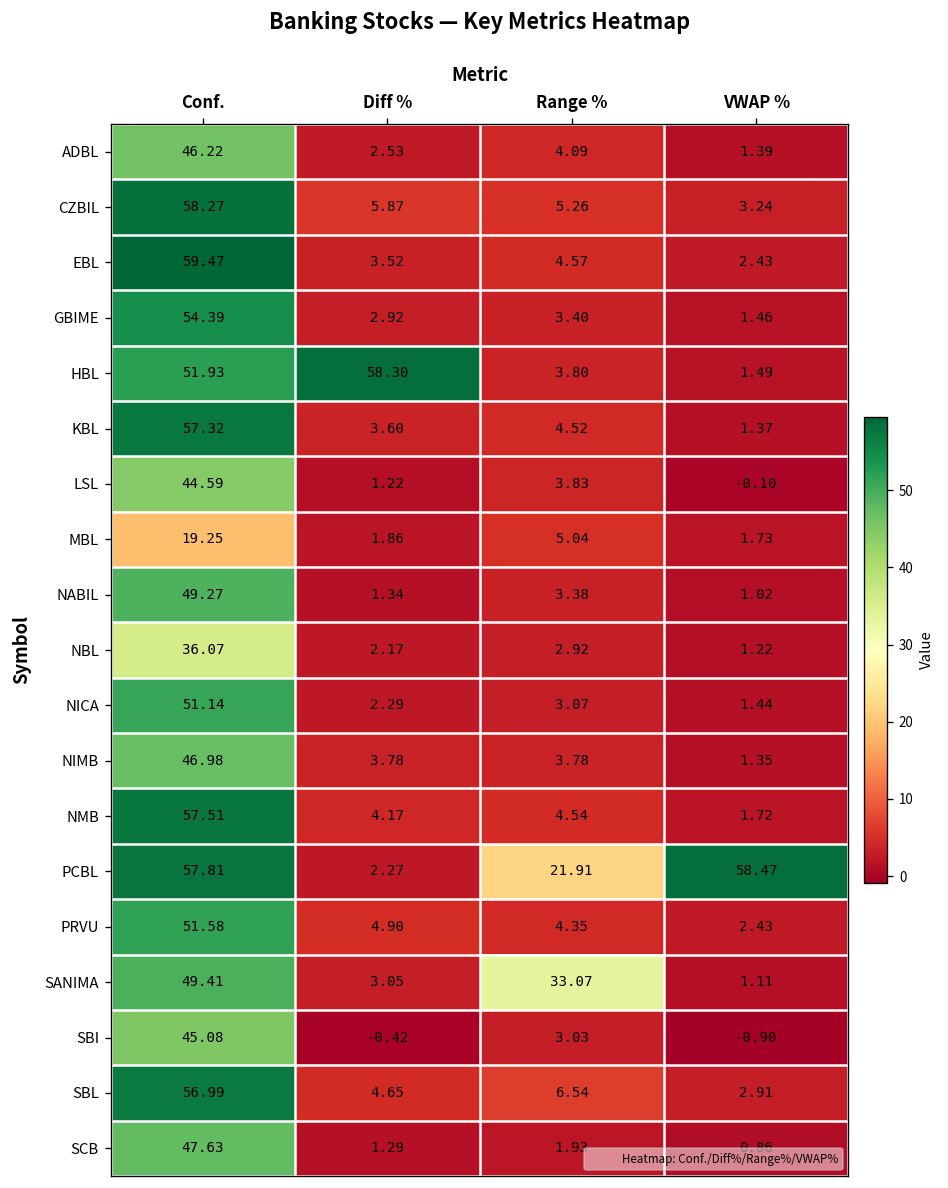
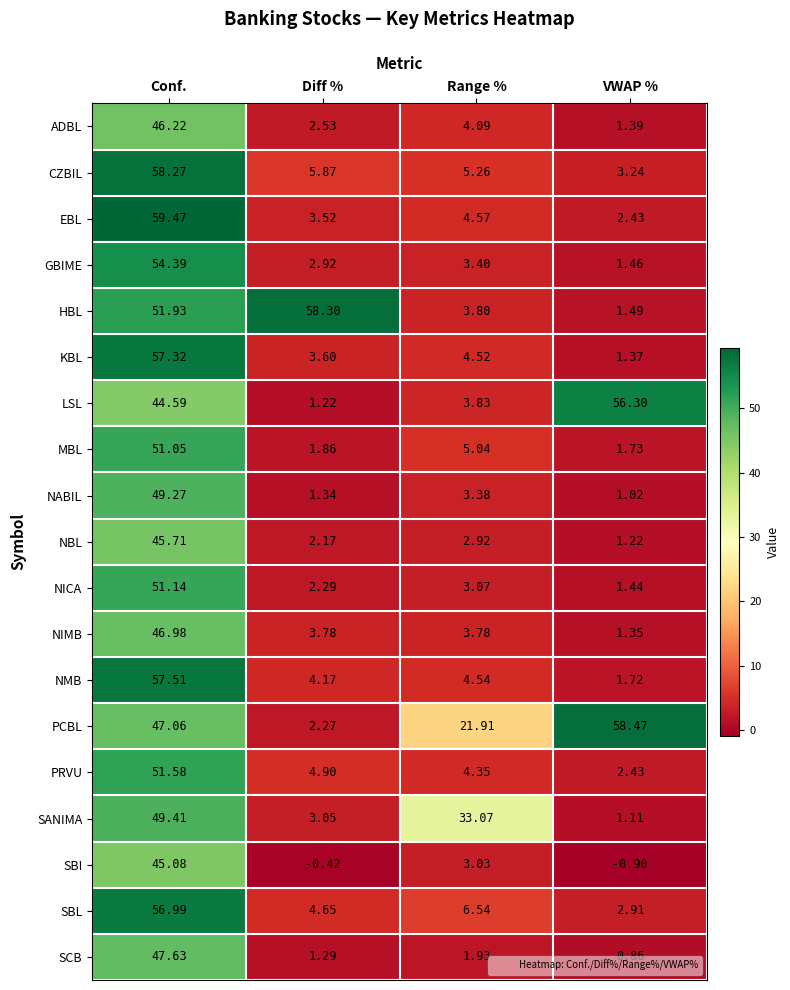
LSL, VWAP %: -0.10 -> 56.30
MBL, Conf.: 19.25 -> 51.05
NBL, Conf.: 36.07 -> 45.71
PCBL, Conf.: 57.81 -> 47.06
